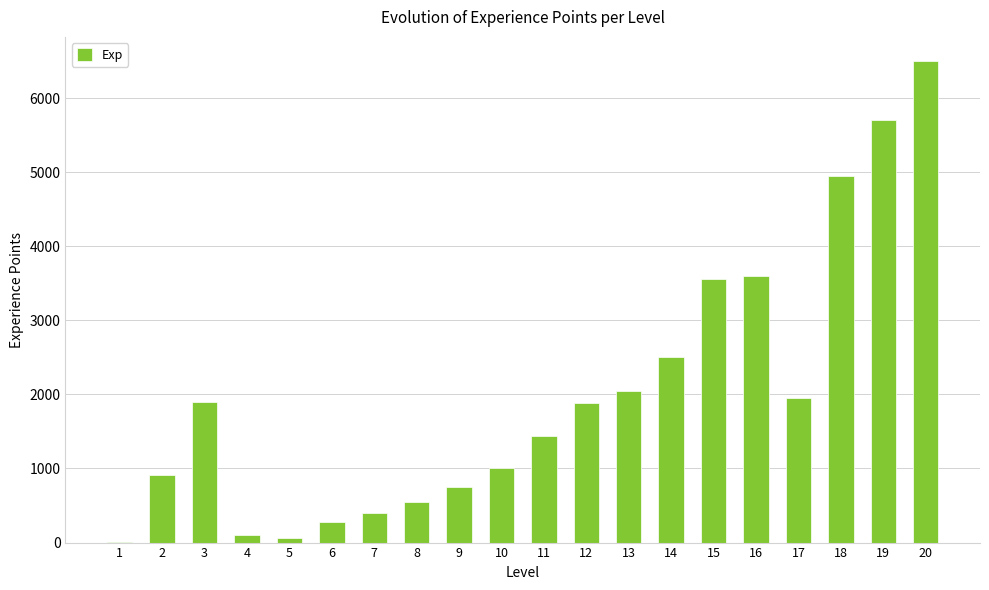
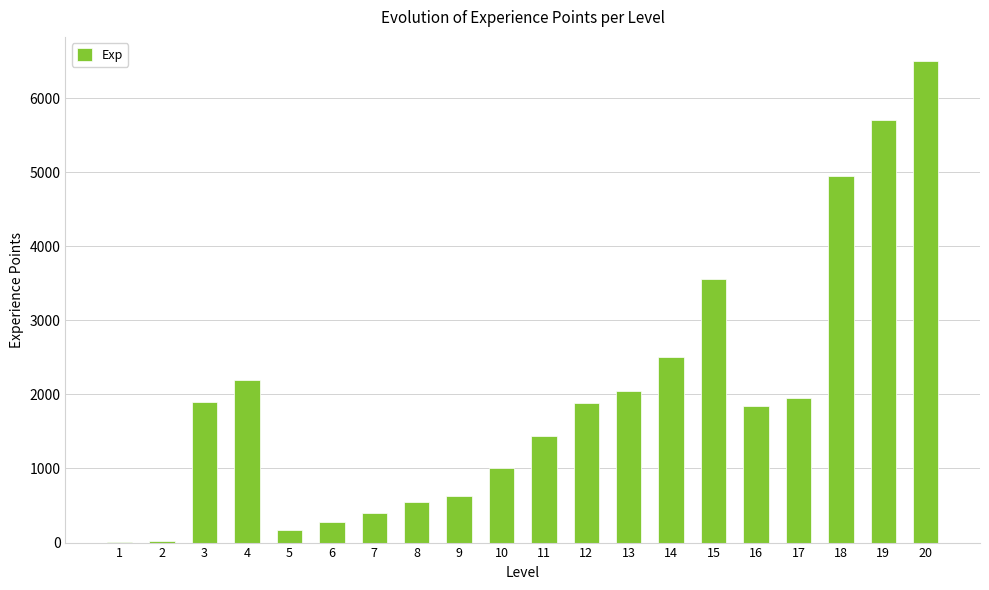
2: 900 -> 0
4: 100 -> 2200
5: 100 -> 200
9: 800 -> 600
16: 3600 -> 1800
